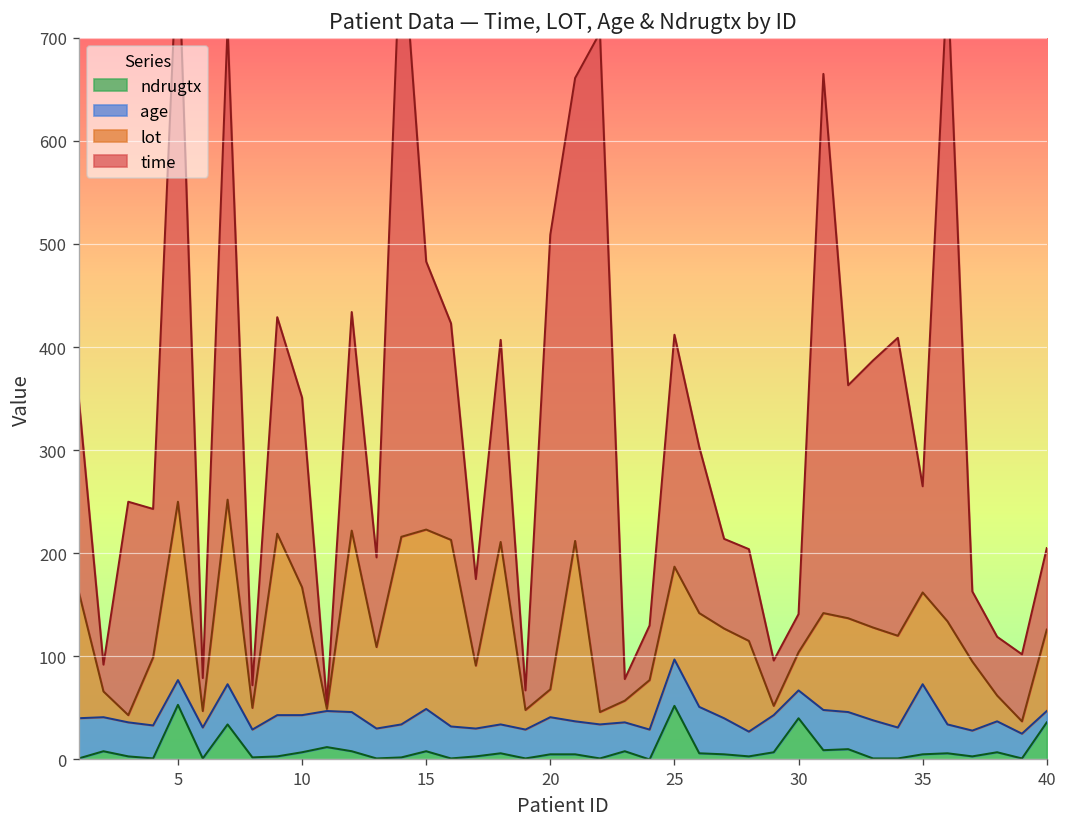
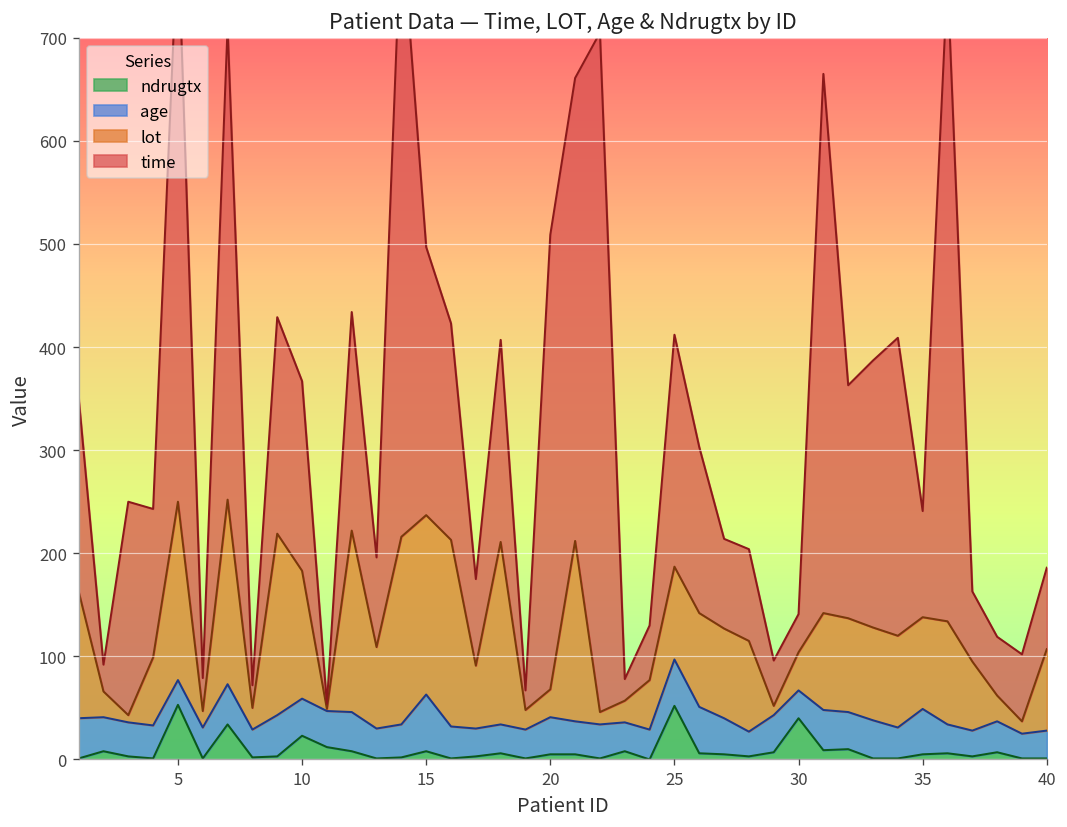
ndrugtx, 10: 10 -> 20
age, 15: 40 -> 60
age, 35: 70 -> 40
ndrugtx, 40: 40 -> 0
age, 40: 10 -> 30
